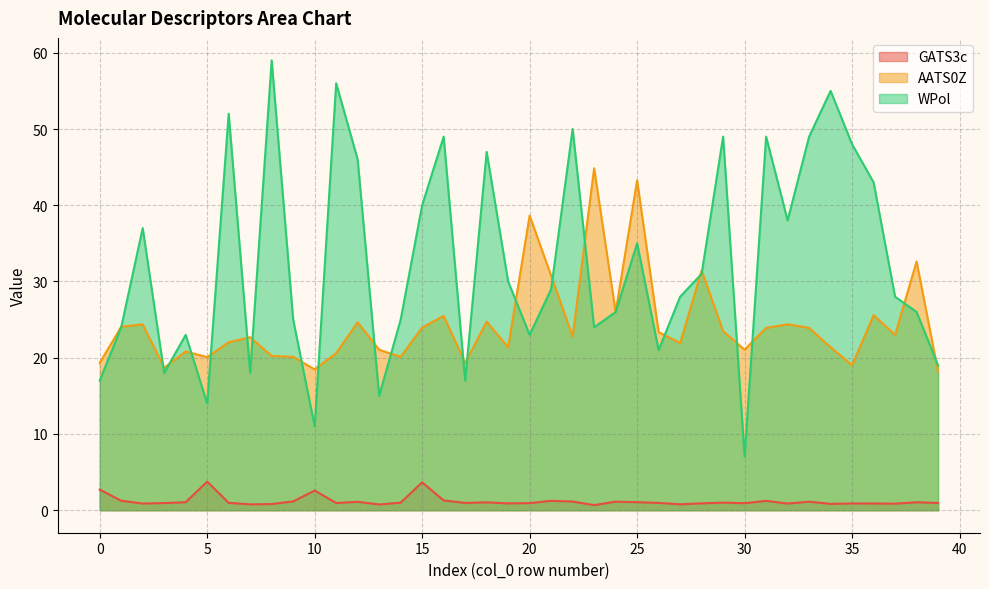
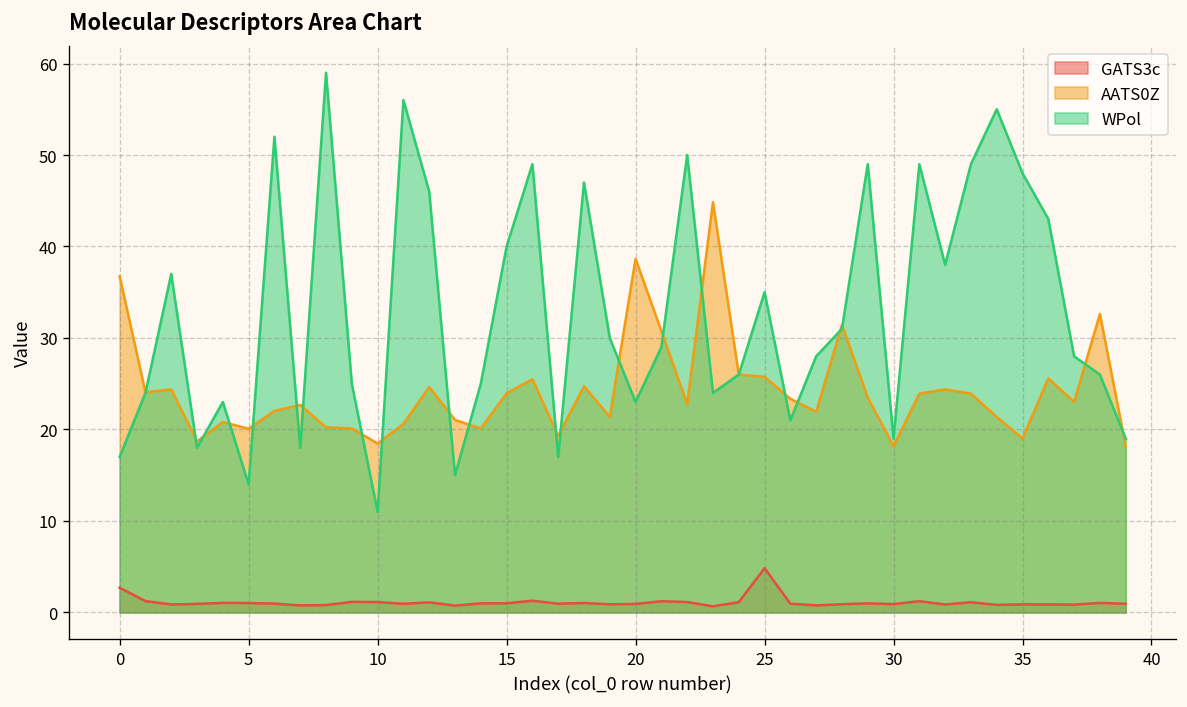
AATS0Z, 0: 19 -> 37
GATS3c, 5: 4 -> 1
GATS3c, 10: 3 -> 1
GATS3c, 15: 4 -> 1
GATS3c, 25: 1 -> 5
AATS0Z, 25: 43 -> 26
AATS0Z, 30: 21 -> 18
WPol, 30: 7 -> 19
